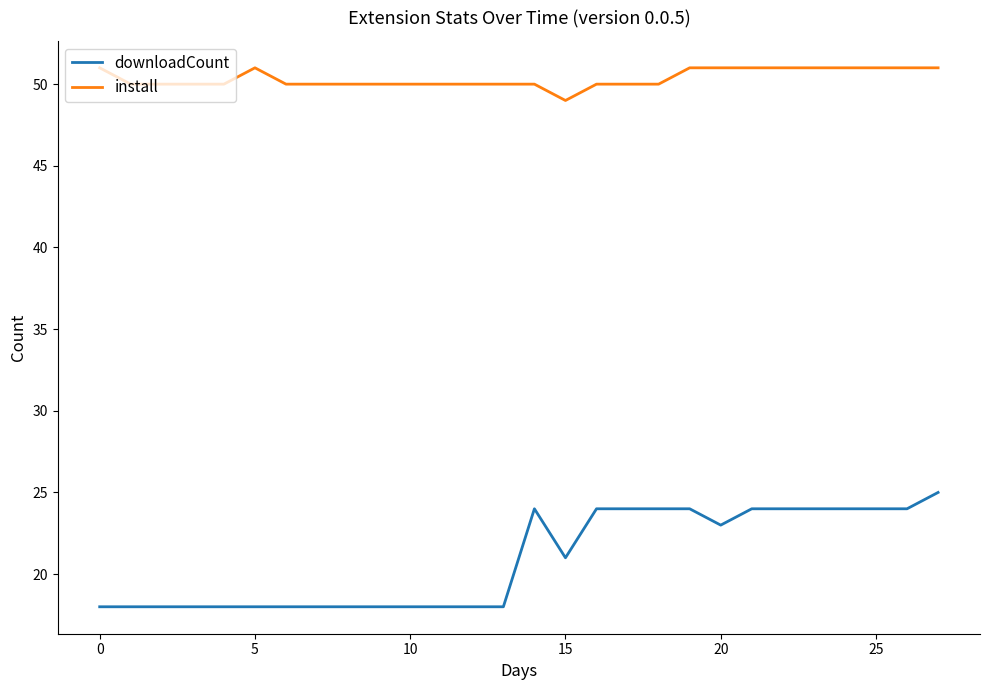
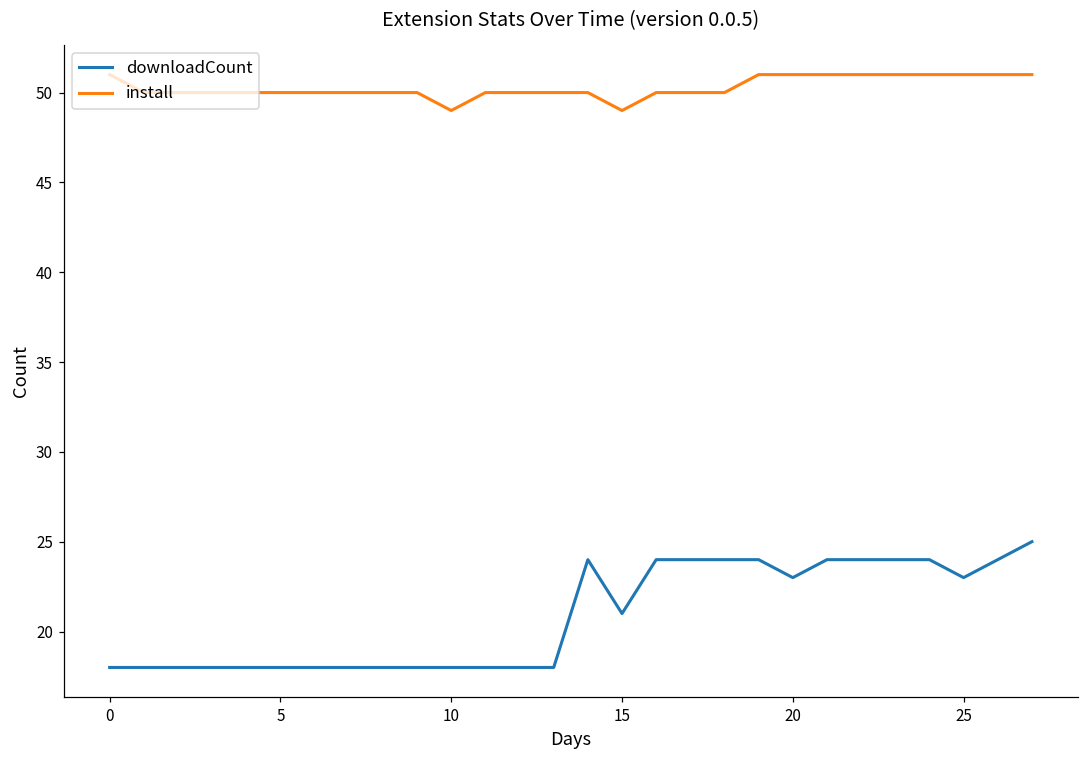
install, 5: 51 -> 50
install, 10: 50 -> 49
downloadCount, 25: 24 -> 23
